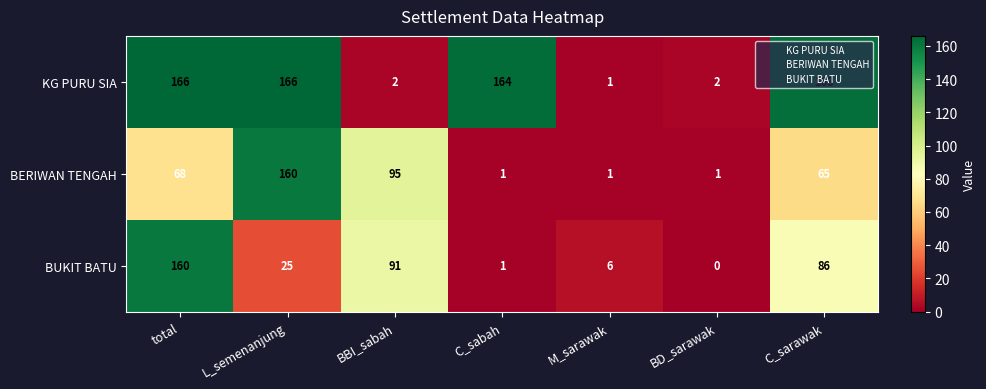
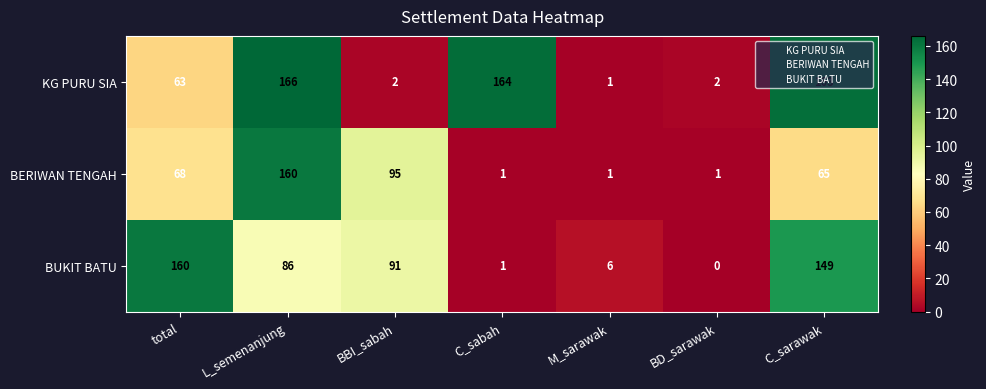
KG PURU SIA, total: 166 -> 63
BUKIT BATU, L_semenanjung: 25 -> 86
BUKIT BATU, C_sarawak: 86 -> 149
